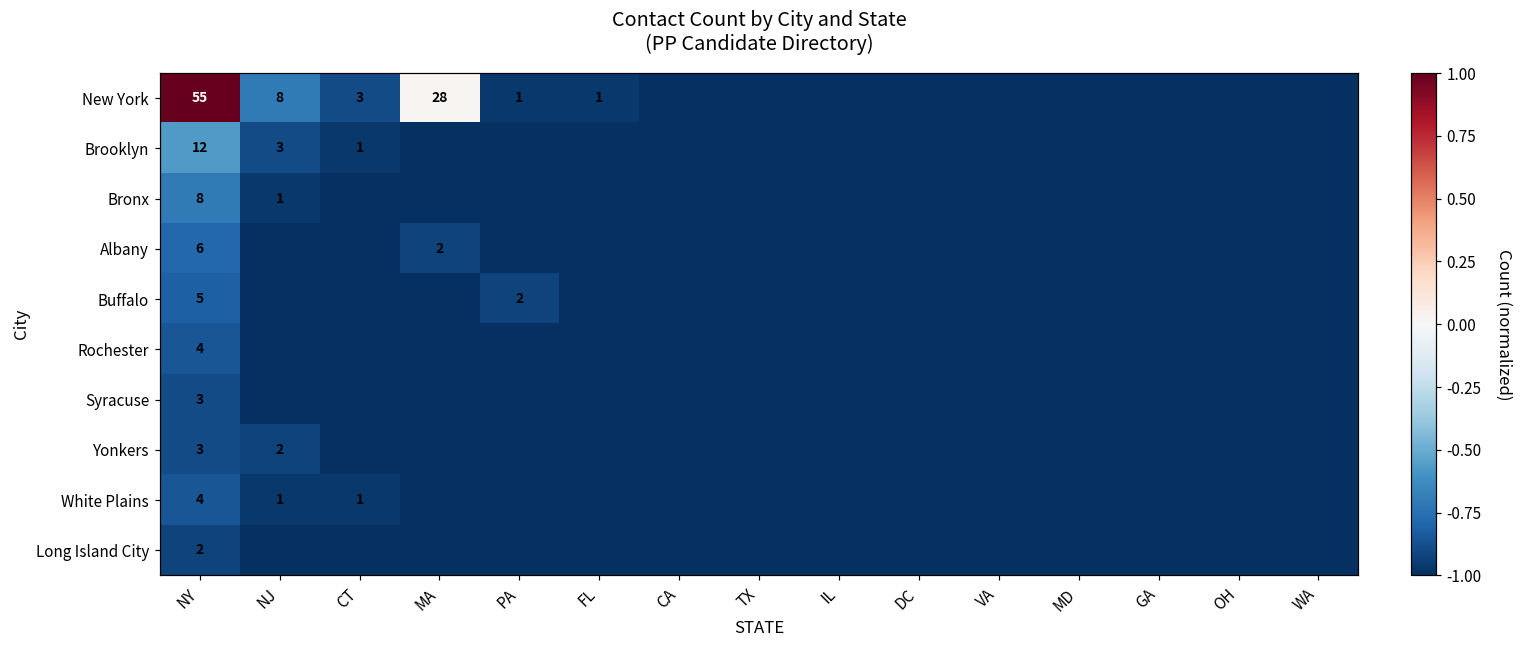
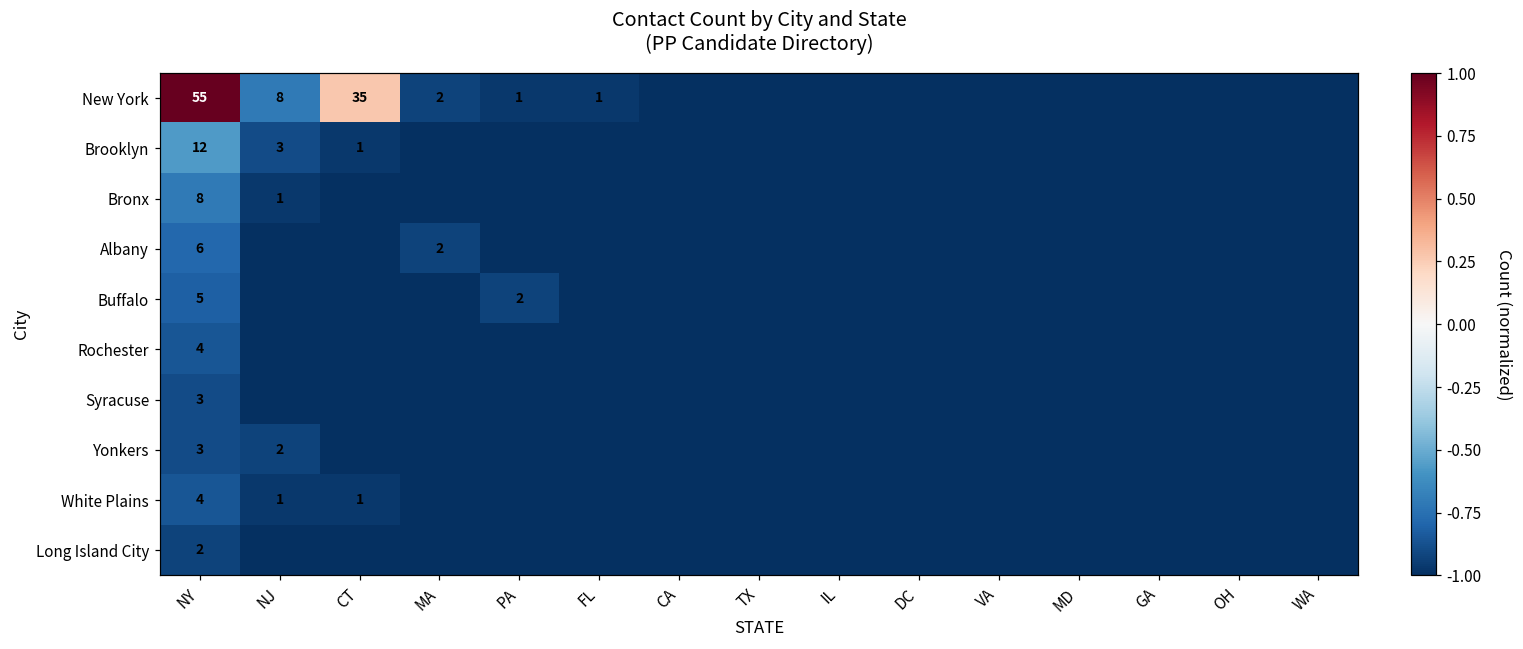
New York, CT: 3 -> 35
New York, MA: 28 -> 2
